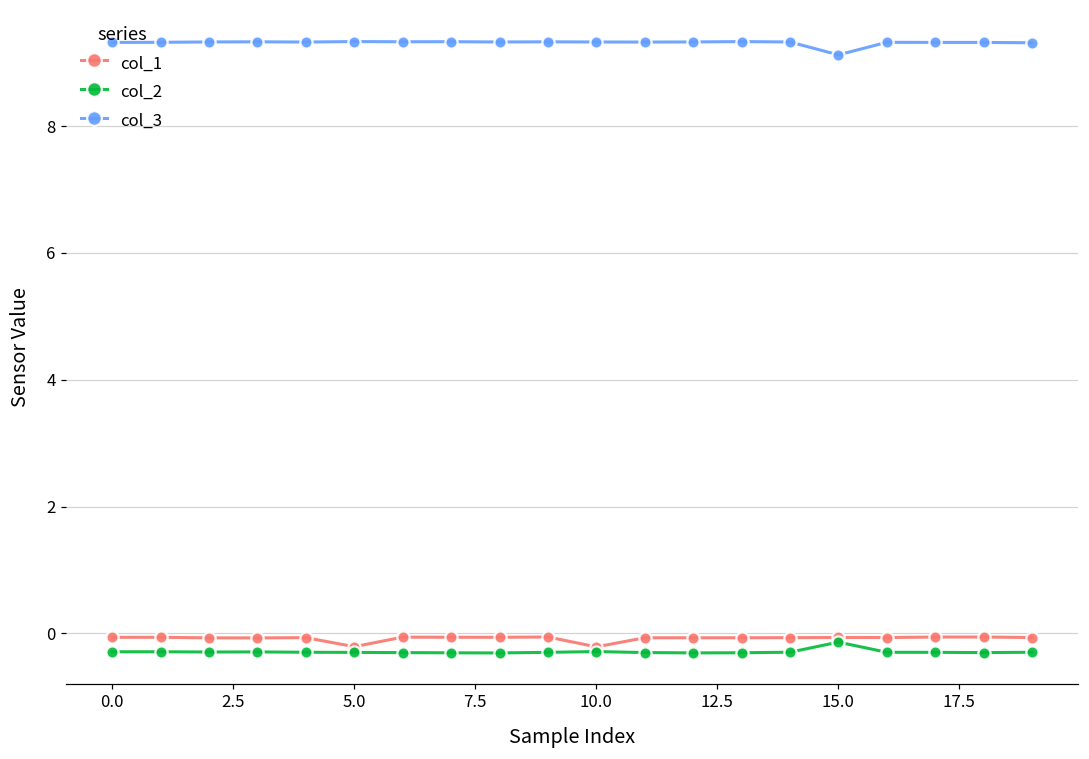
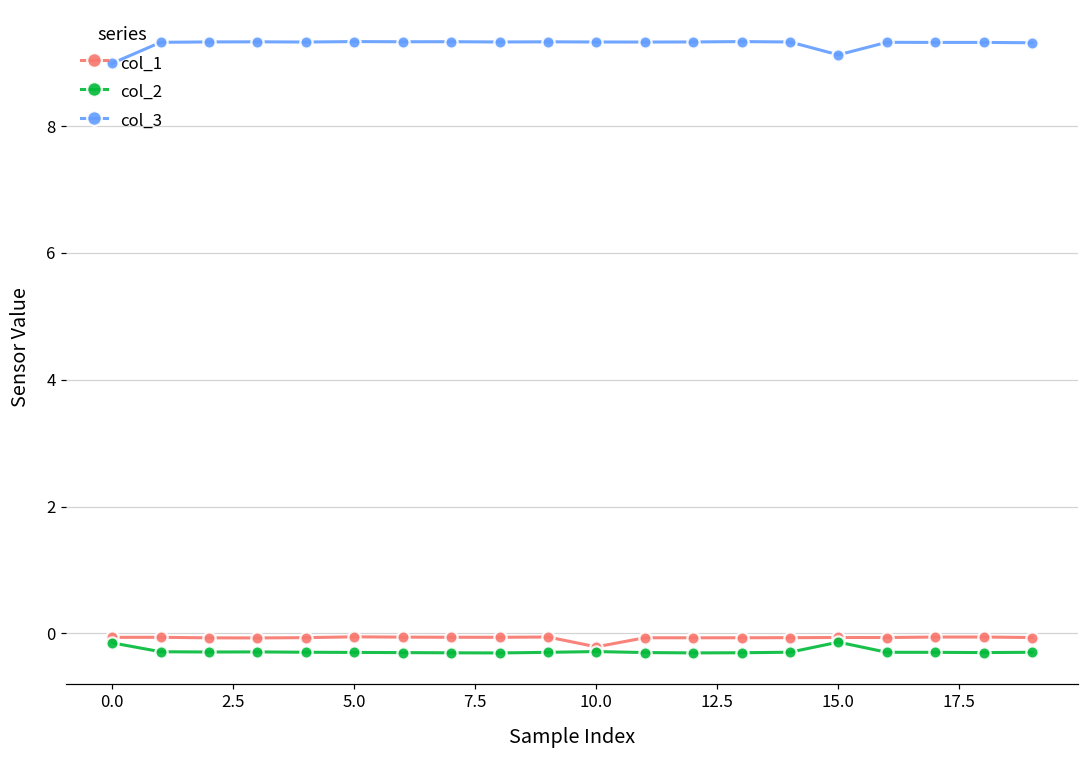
col_2, 0.0: -0.3 -> -0.2
col_3, 0.0: 9.3 -> 9.0
col_1, 5.0: -0.2 -> -0.1
